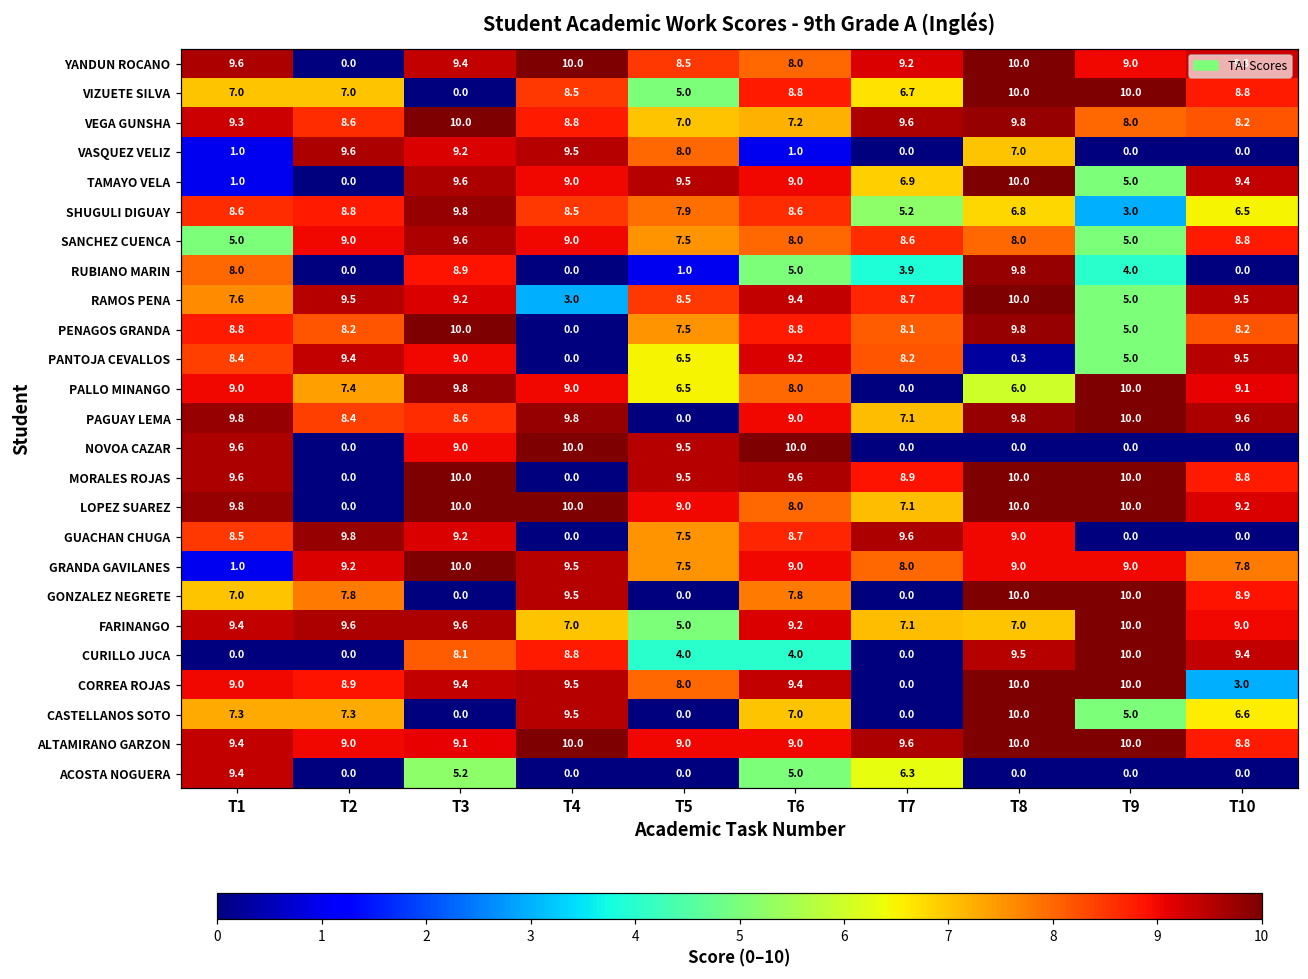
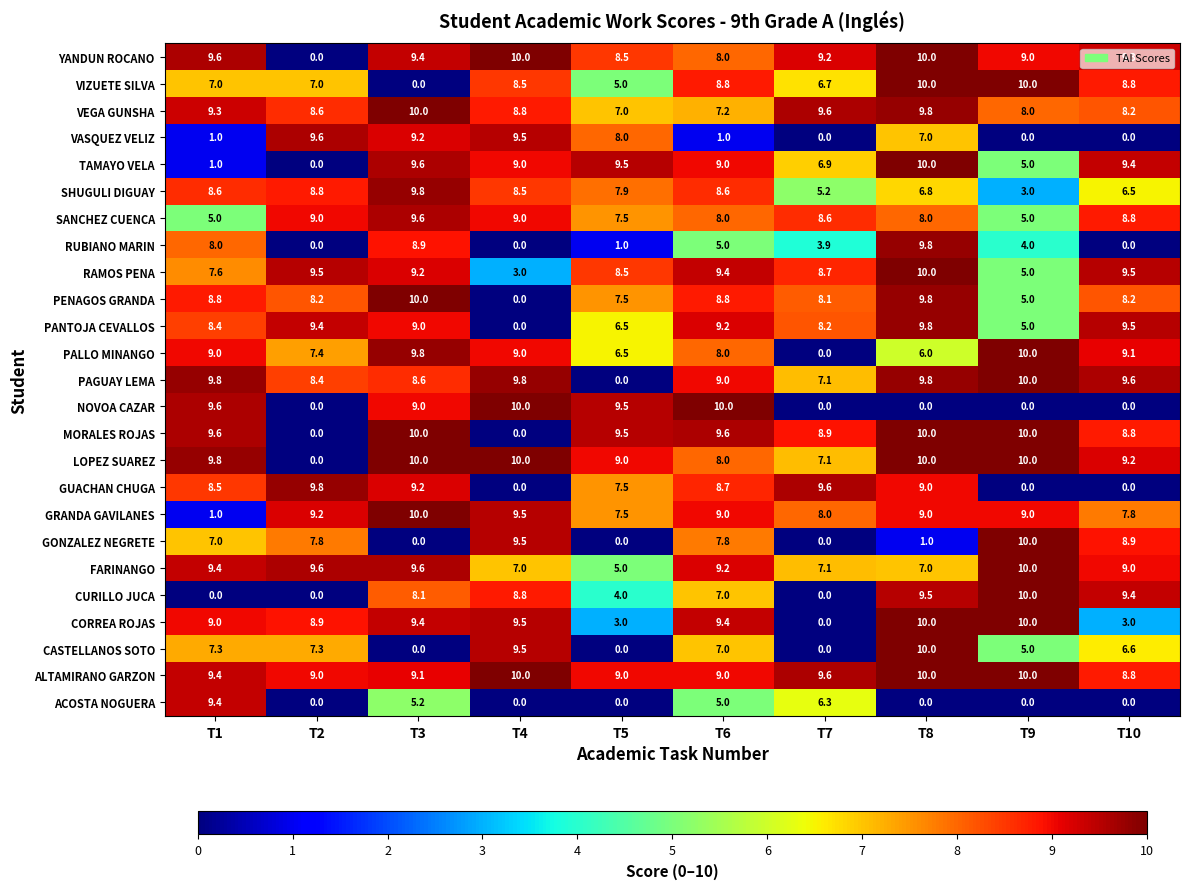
PANTOJA CEVALLOS, T8: 0.3 -> 9.8
GONZALEZ NEGRETE, T8: 10.0 -> 1.0
CURILLO JUCA, T6: 4.0 -> 7.0
CORREA ROJAS, T5: 8.0 -> 3.0
